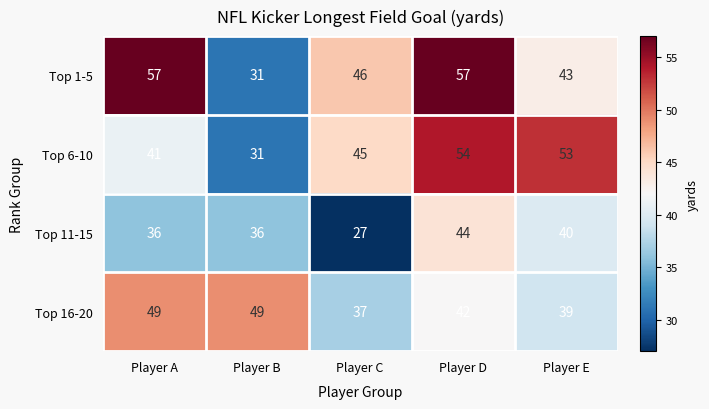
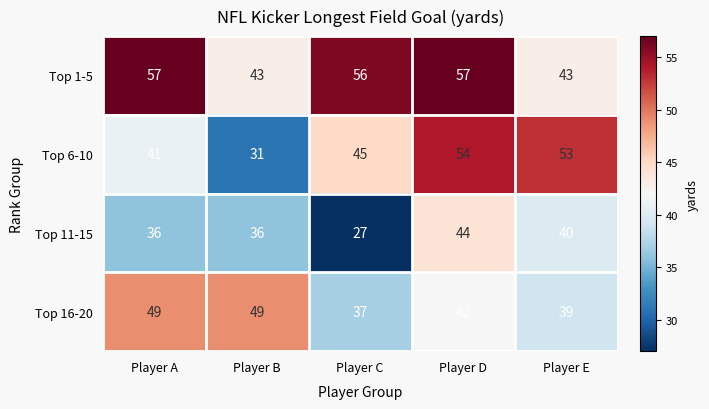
Top 1-5, Player B: 31 -> 43
Top 1-5, Player C: 46 -> 56
